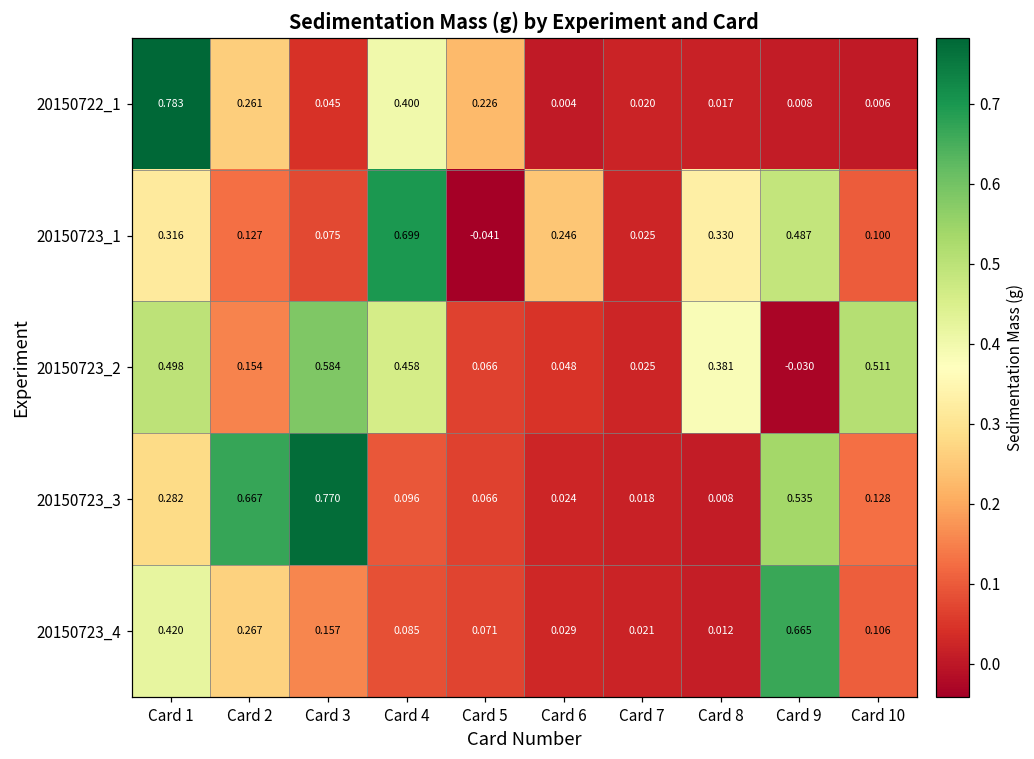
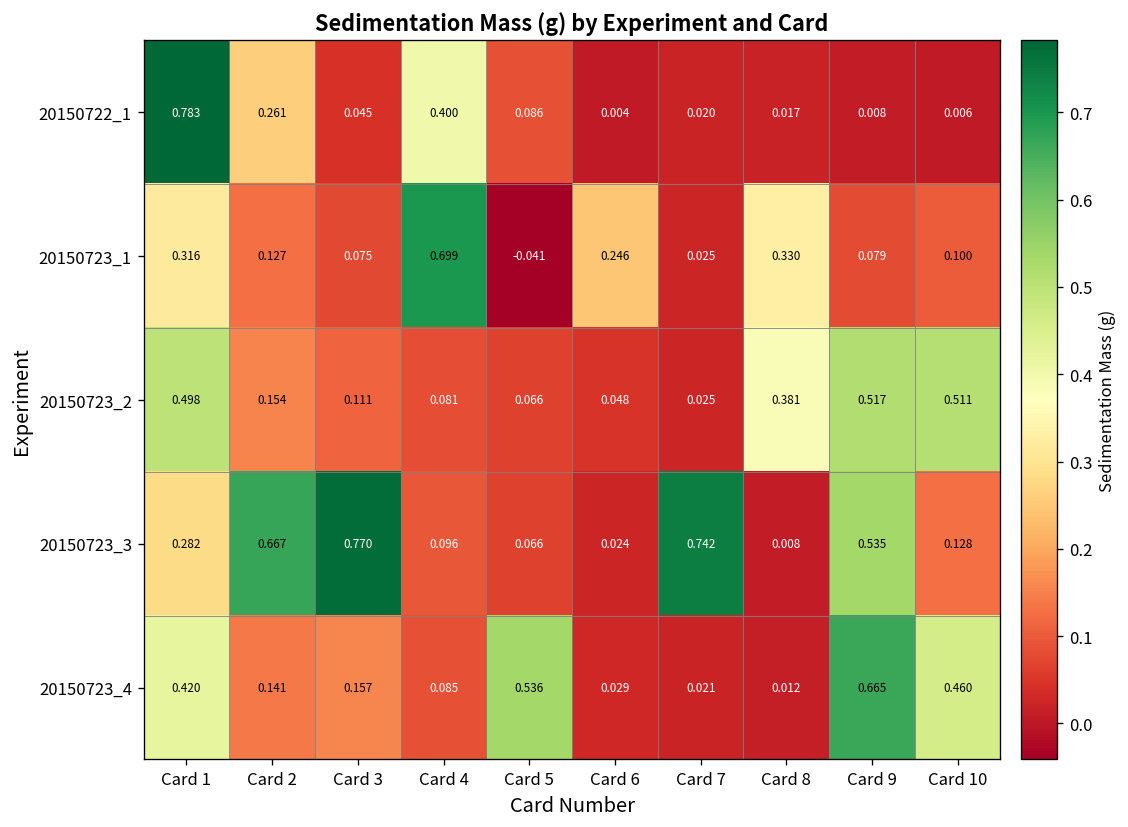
20150722_1, Card 5: 0.226 -> 0.086
20150723_1, Card 9: 0.487 -> 0.079
20150723_2, Card 3: 0.584 -> 0.111
20150723_2, Card 4: 0.458 -> 0.081
20150723_2, Card 9: -0.030 -> 0.517
20150723_3, Card 7: 0.018 -> 0.742
20150723_4, Card 2: 0.267 -> 0.141
20150723_4, Card 5: 0.071 -> 0.536
20150723_4, Card 10: 0.106 -> 0.460
